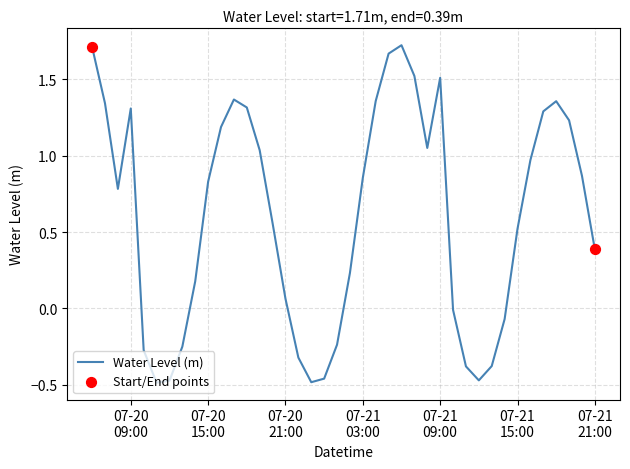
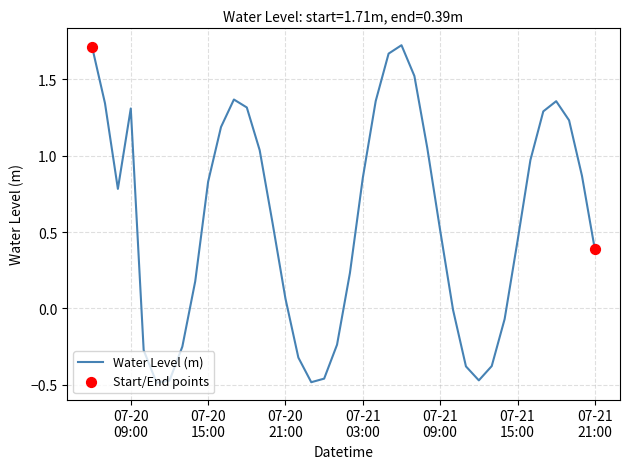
Water Level (m), 07-21 09:00: 1.51 -> 0.51
Water Level (m), 07-21 15:00: 0.52 -> 0.44
